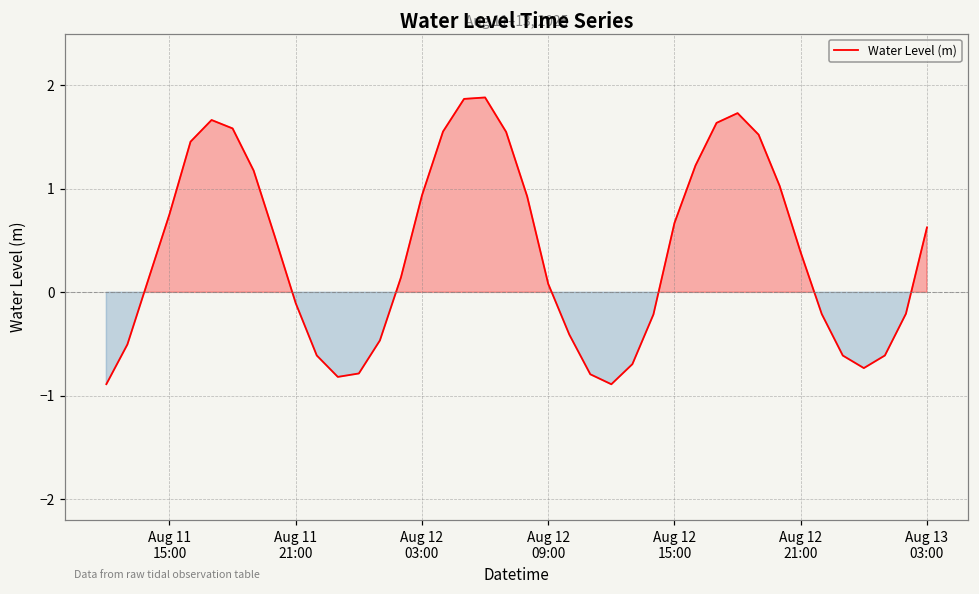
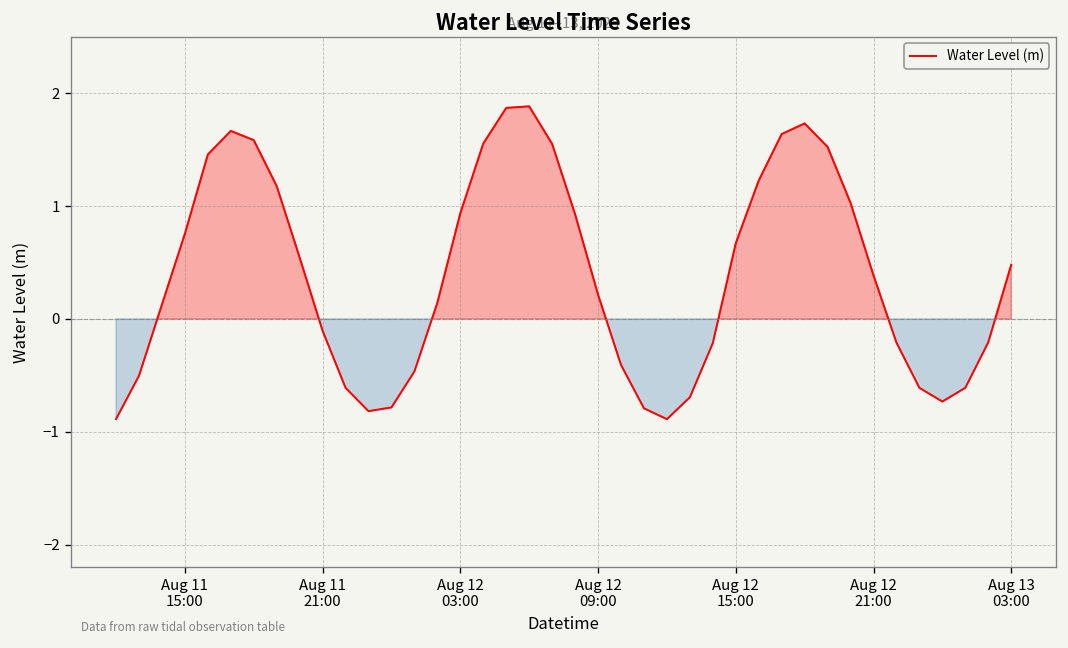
Aug 12 09:00: 0.1 -> 0.2
Aug 13 03:00: 0.6 -> 0.5
